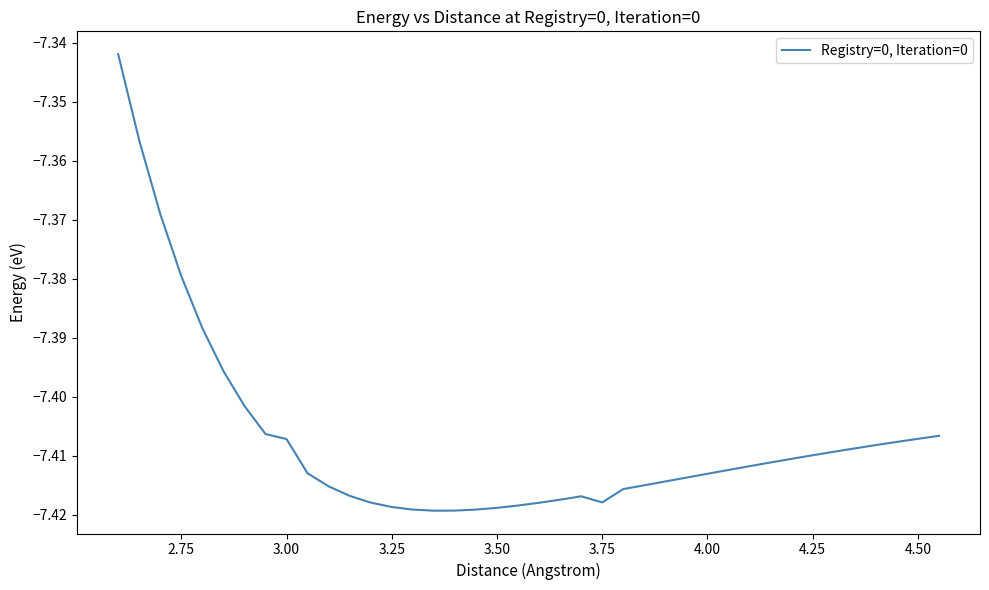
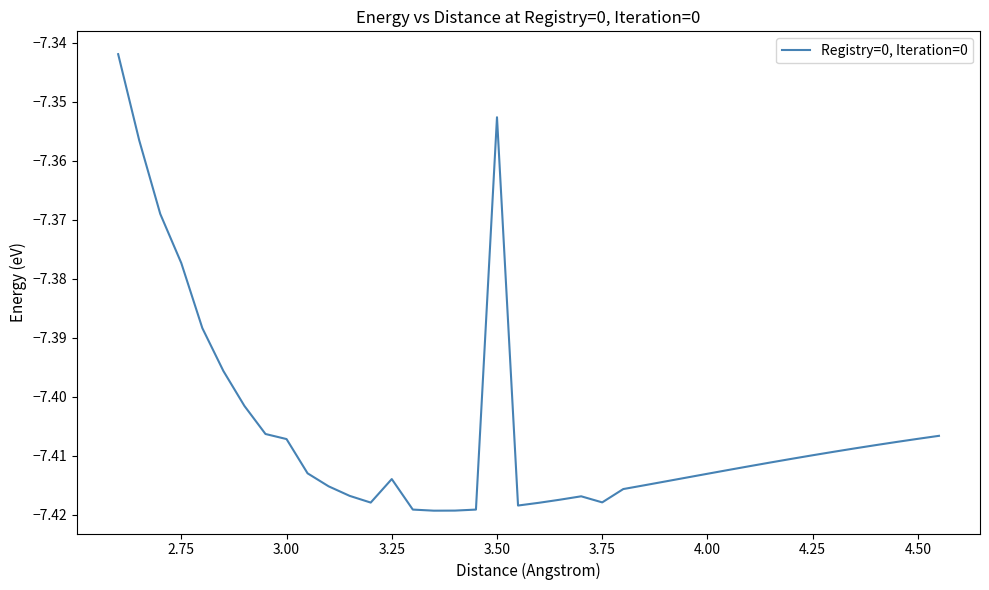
2.75: -7.380 -> -7.377
3.25: -7.419 -> -7.414
3.50: -7.419 -> -7.353
